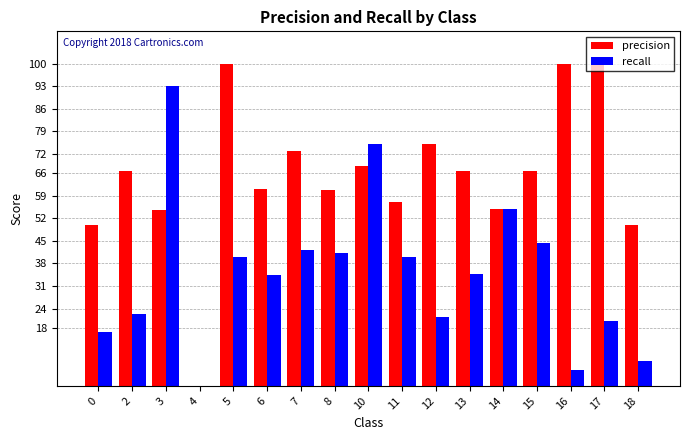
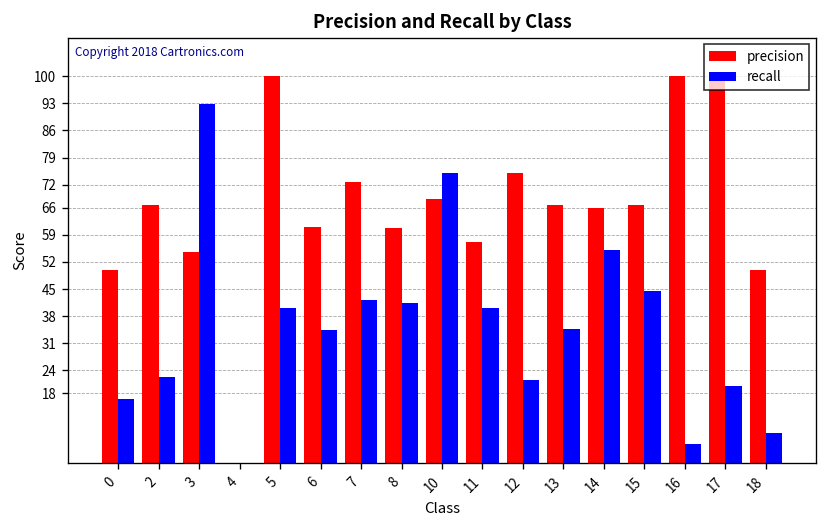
precision, 14: 55 -> 66
